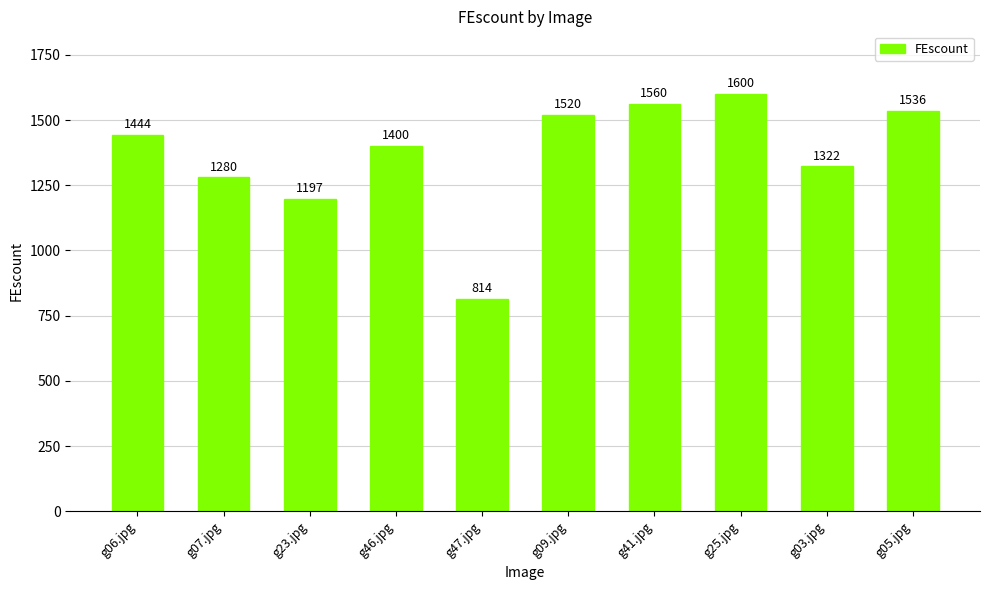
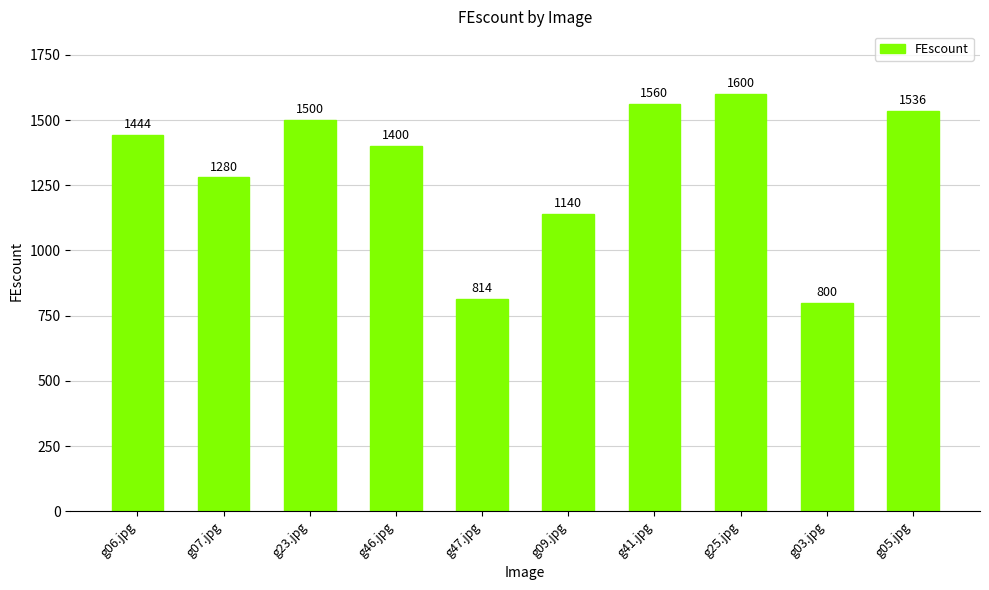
g23.jpg: 1197 -> 1500
g09.jpg: 1520 -> 1140
g03.jpg: 1322 -> 800
